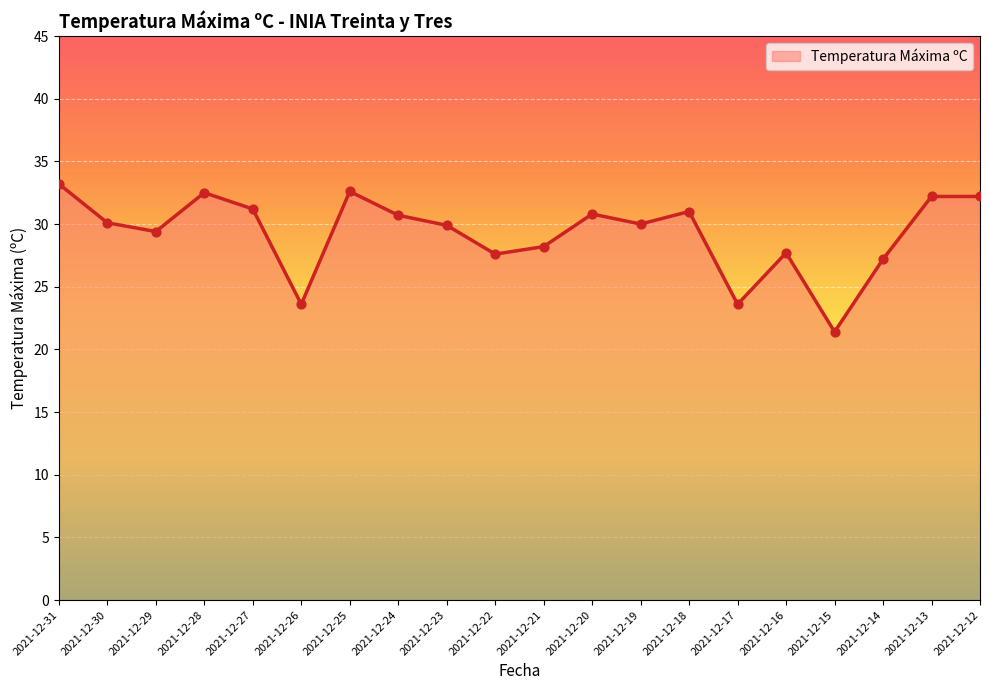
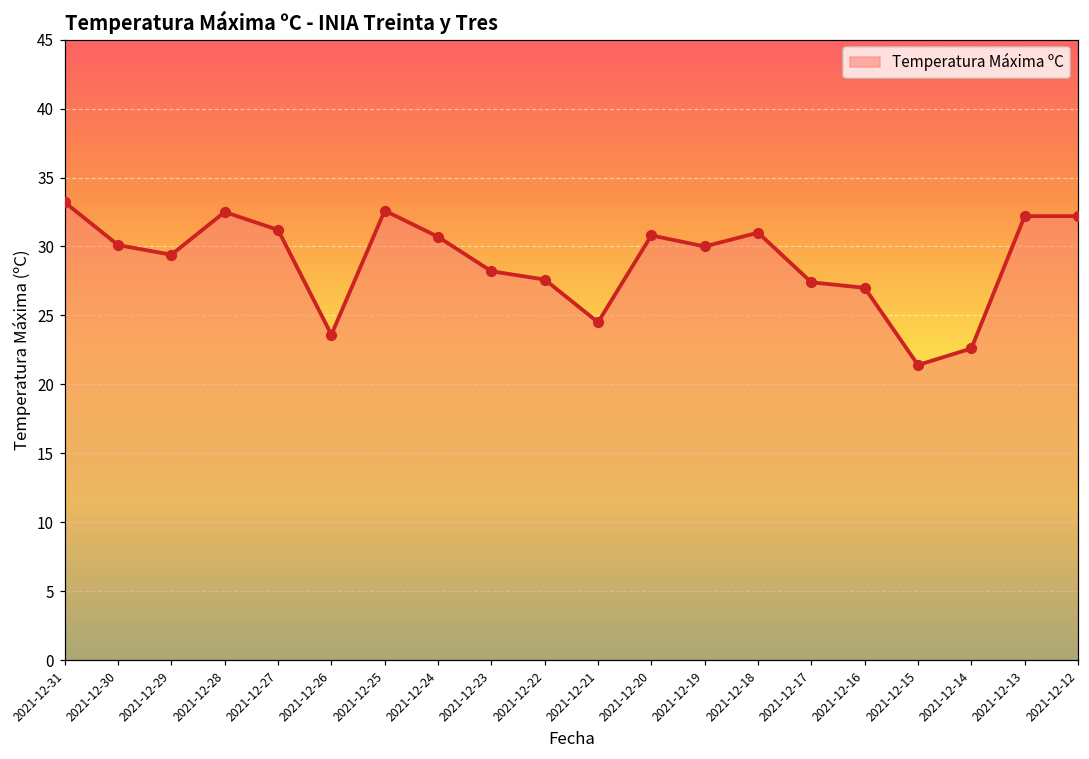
2021-12-23: 29.9 -> 28.2
2021-12-21: 28.2 -> 24.5
2021-12-17: 23.6 -> 27.4
2021-12-16: 27.7 -> 27.0
2021-12-14: 27.2 -> 22.6
